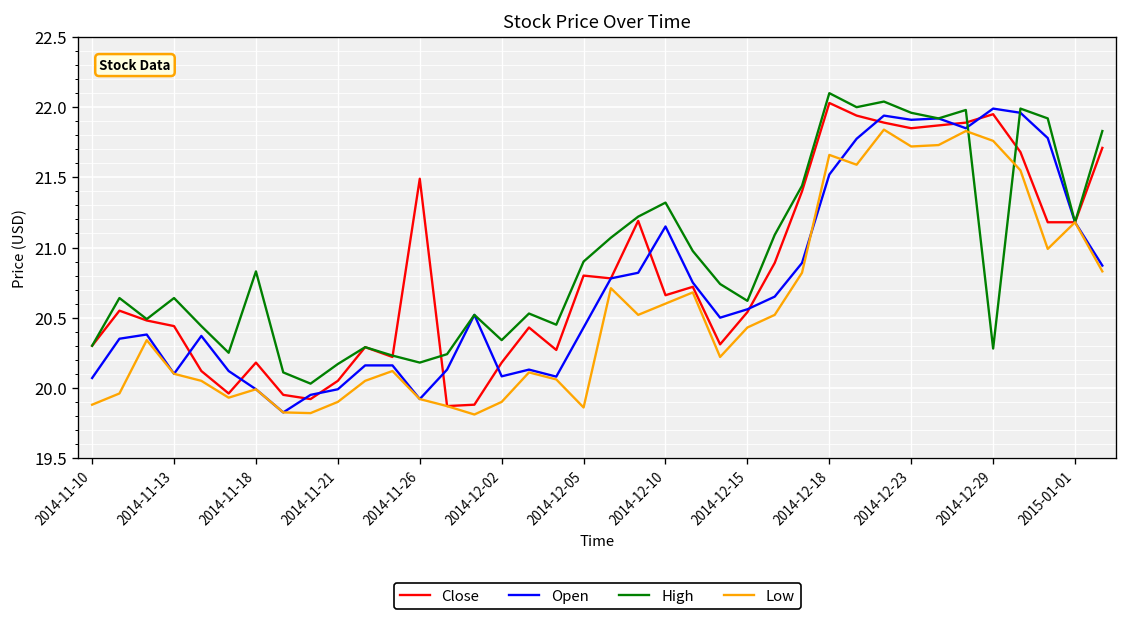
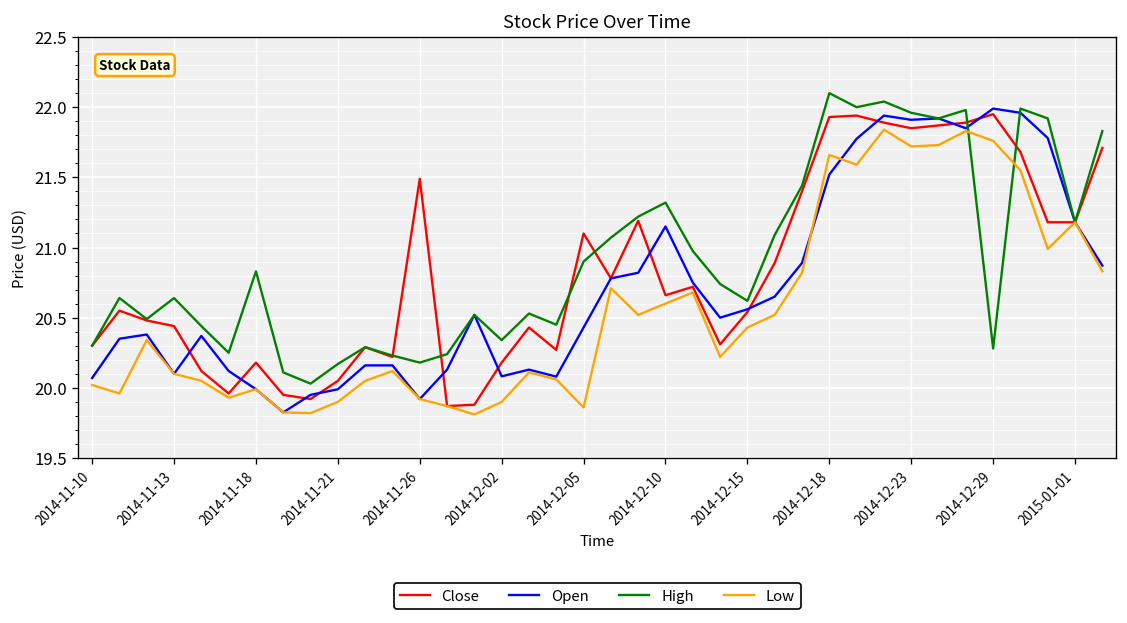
Low, 2014-11-10: 19.88 -> 20.02
Close, 2014-12-05: 20.8 -> 21.1
Close, 2014-12-18: 22.03 -> 21.93
